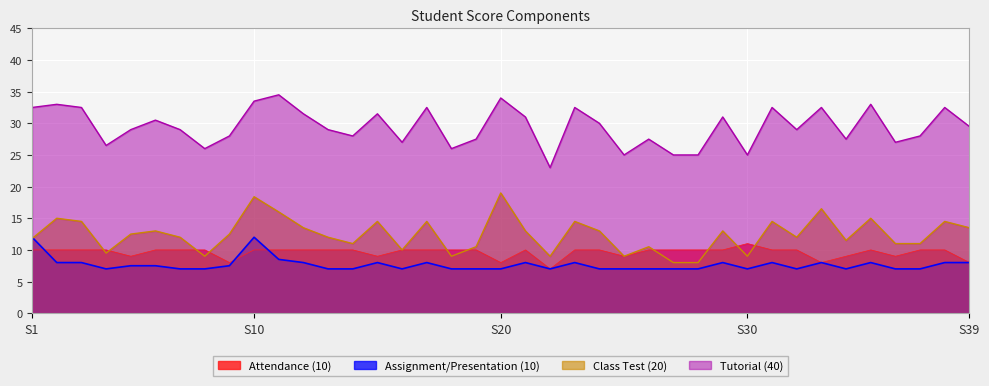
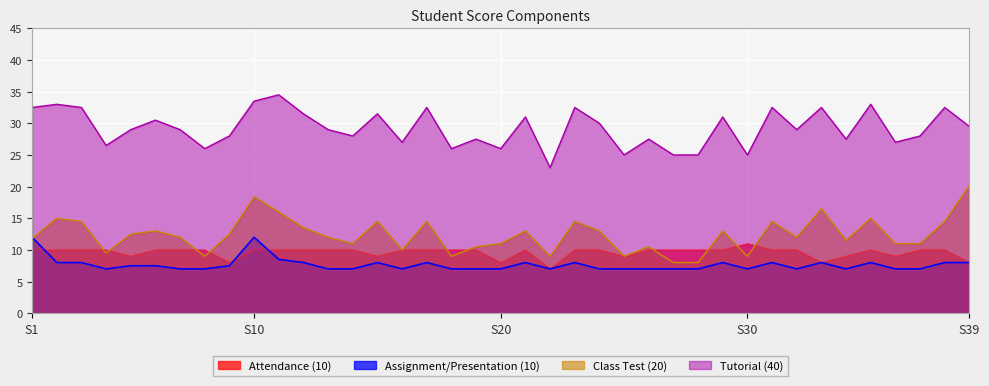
Class Test (20), S20: 19 -> 11
Tutorial (40), S20: 34 -> 26
Class Test (20), S39: 14 -> 20
